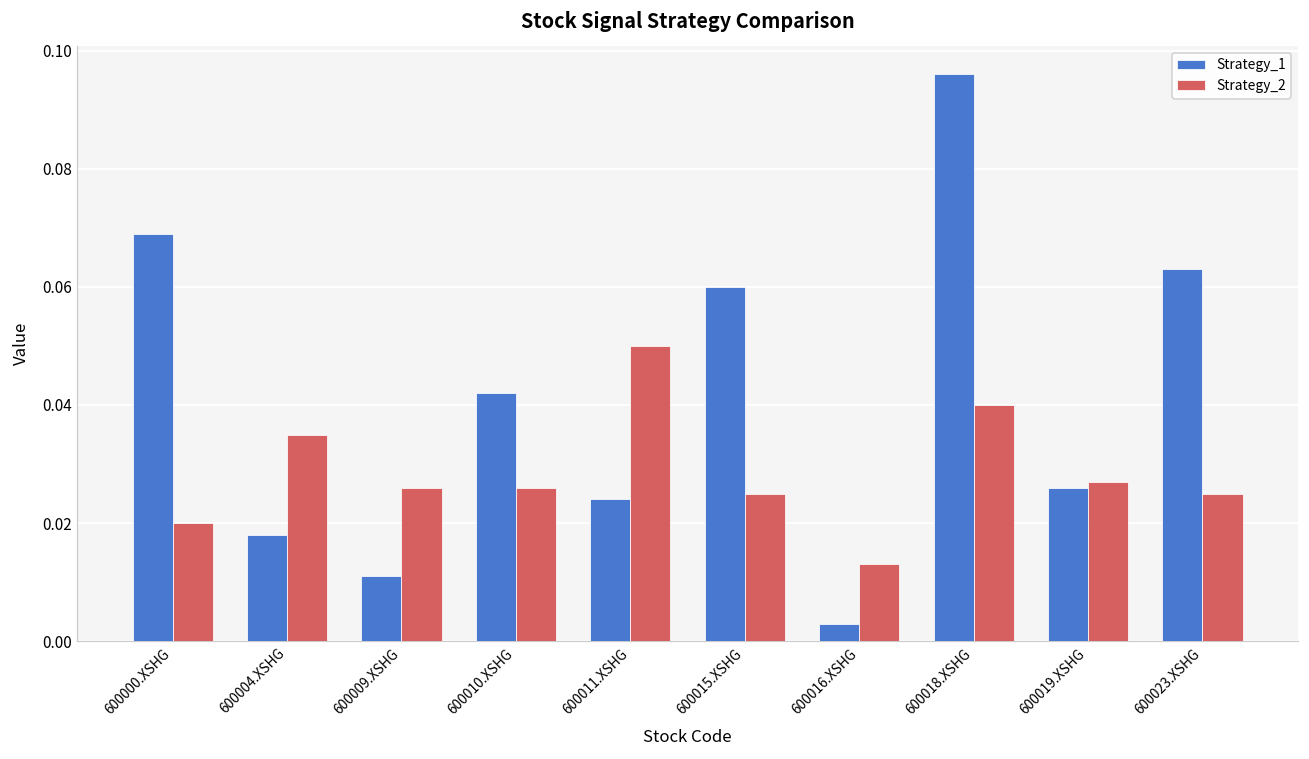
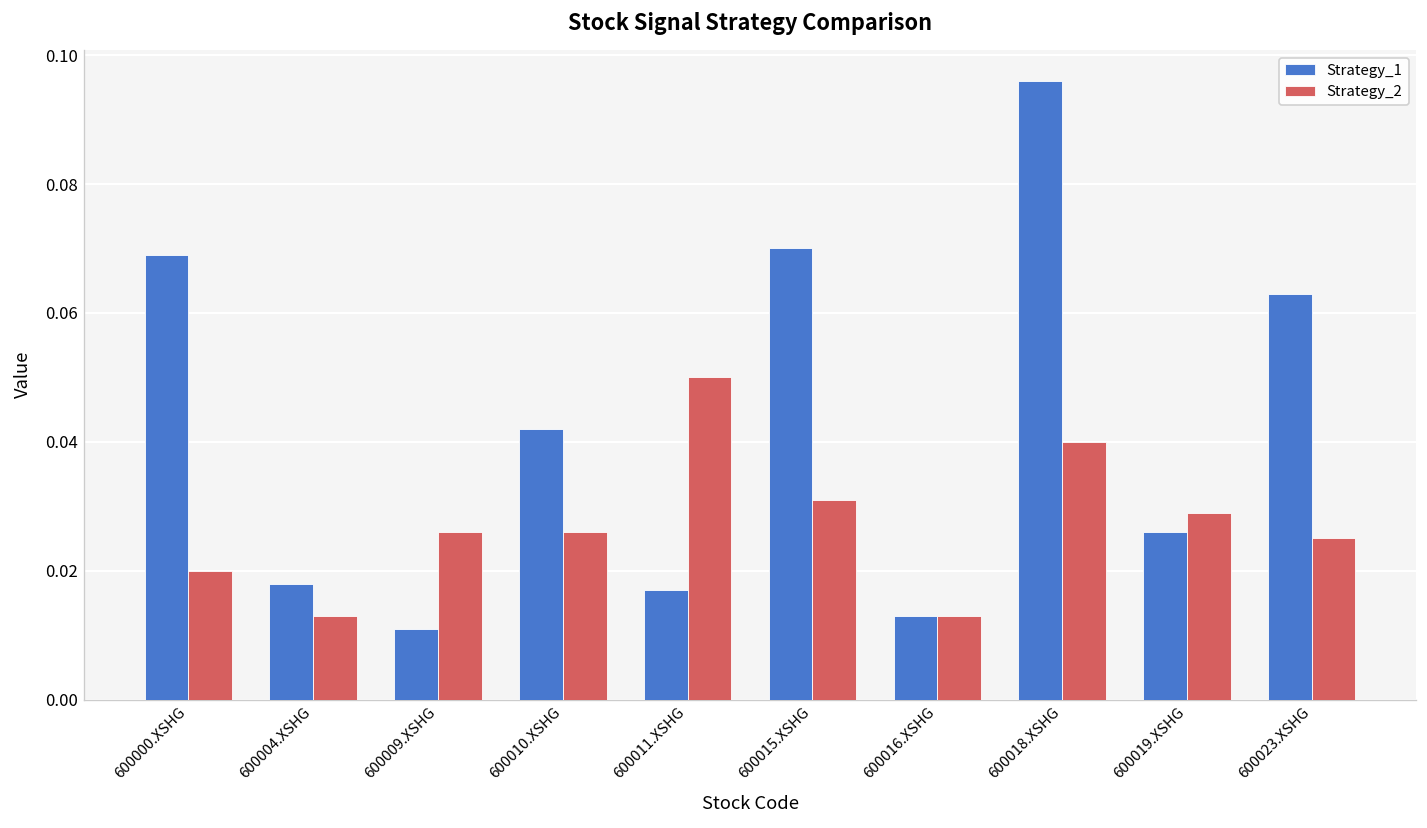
Strategy_2, 600004.XSHG: 0.035 -> 0.013
Strategy_1, 600011.XSHG: 0.024 -> 0.017
Strategy_1, 600015.XSHG: 0.06 -> 0.07
Strategy_2, 600015.XSHG: 0.025 -> 0.031
Strategy_1, 600016.XSHG: 0.003 -> 0.013
Strategy_2, 600019.XSHG: 0.027 -> 0.029
